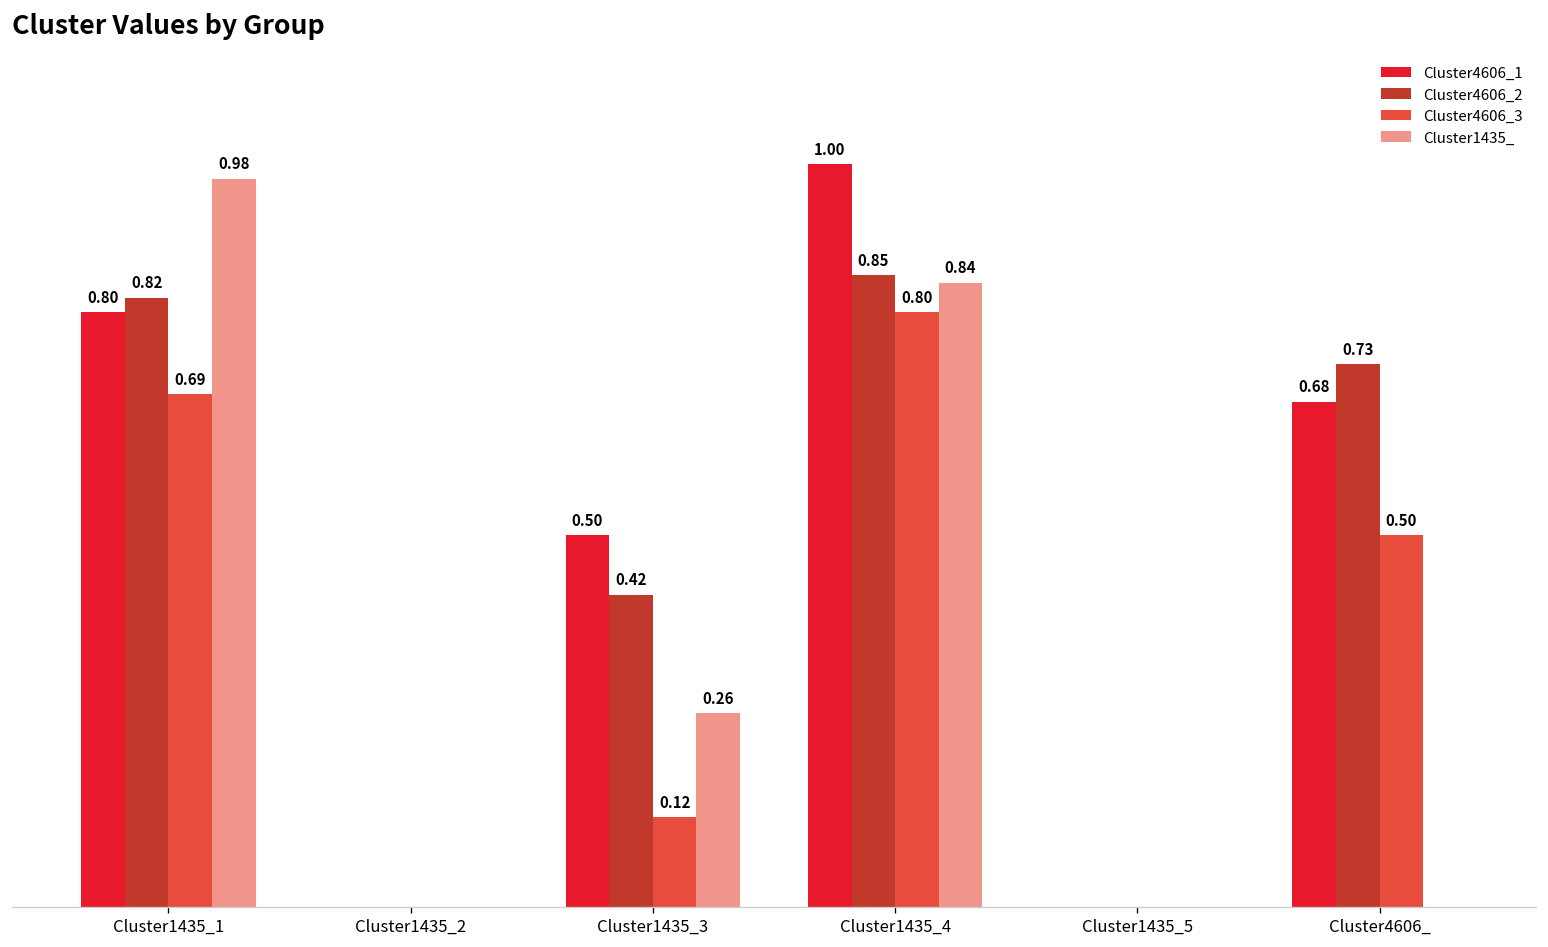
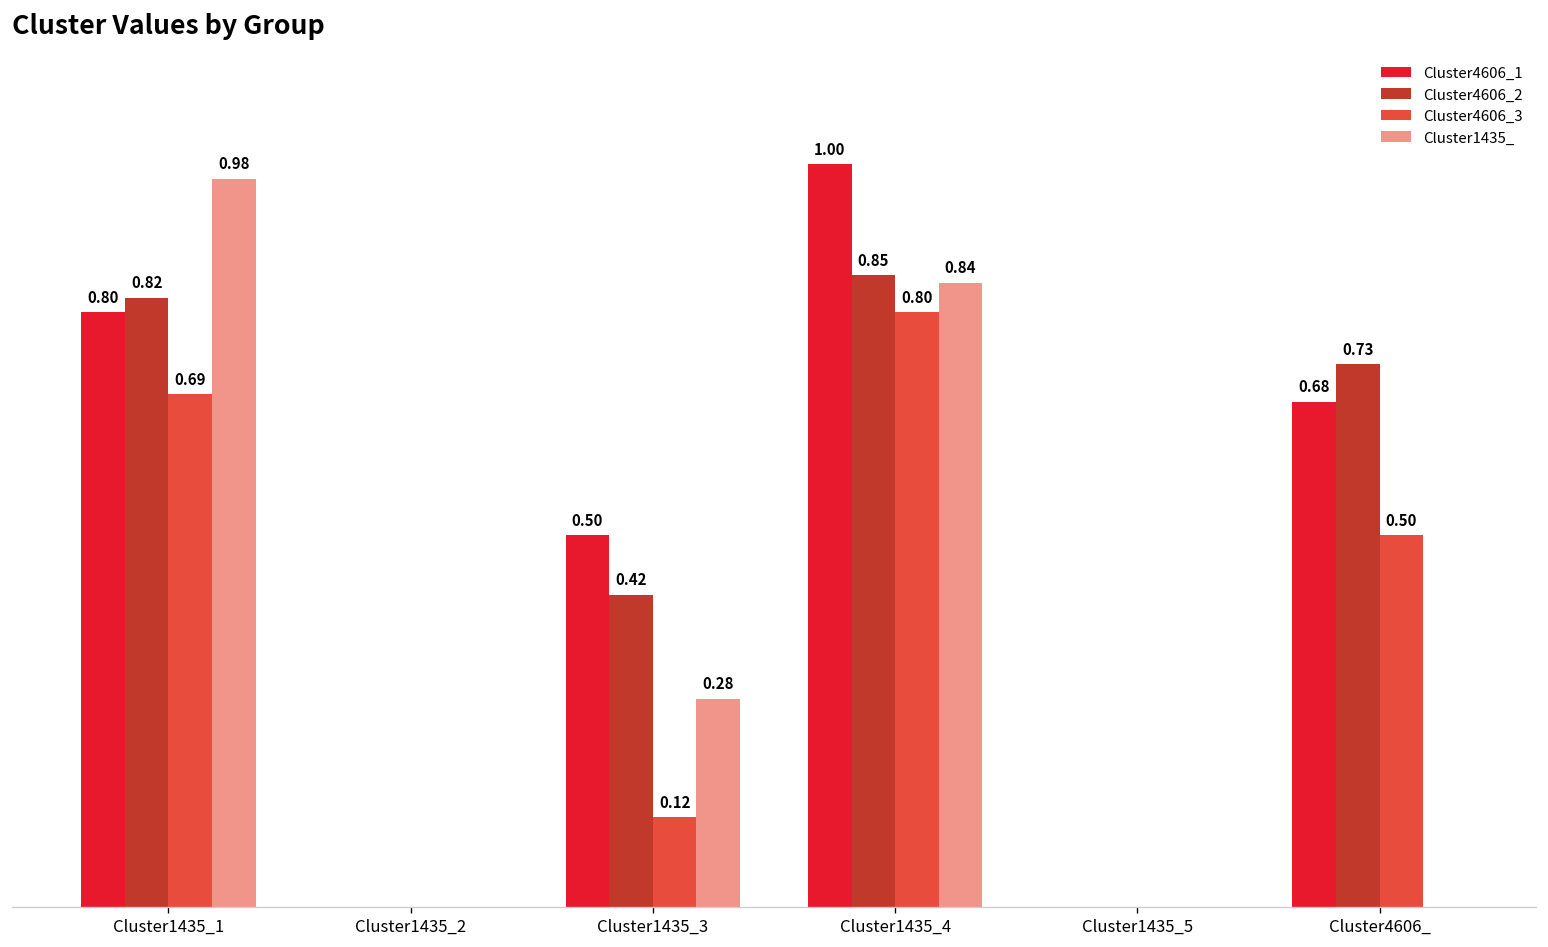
Cluster1435_, Cluster1435_3: 0.26 -> 0.28
